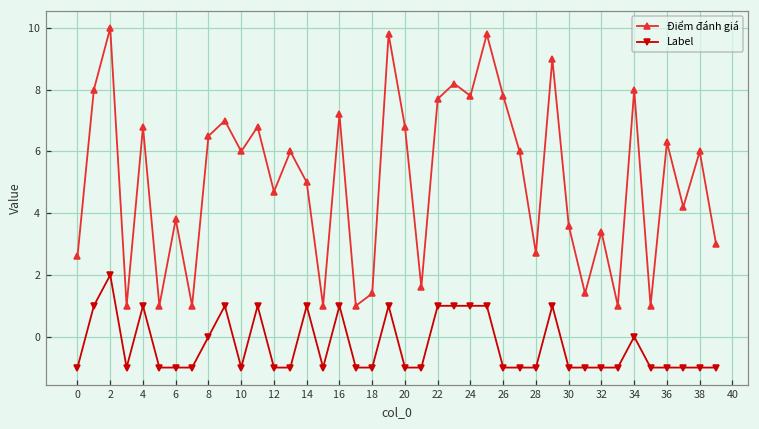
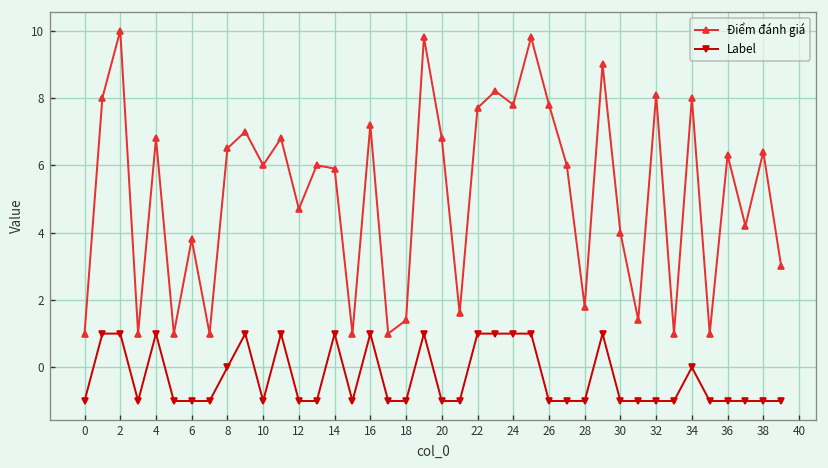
Điểm đánh giá, 0: 2.6 -> 1.0
Label, 2: 2 -> 1
Điểm đánh giá, 14: 5.0 -> 5.9
Điểm đánh giá, 28: 2.7 -> 1.8
Điểm đánh giá, 30: 3.6 -> 4.0
Điểm đánh giá, 32: 3.4 -> 8.1
Điểm đánh giá, 38: 6.0 -> 6.4
